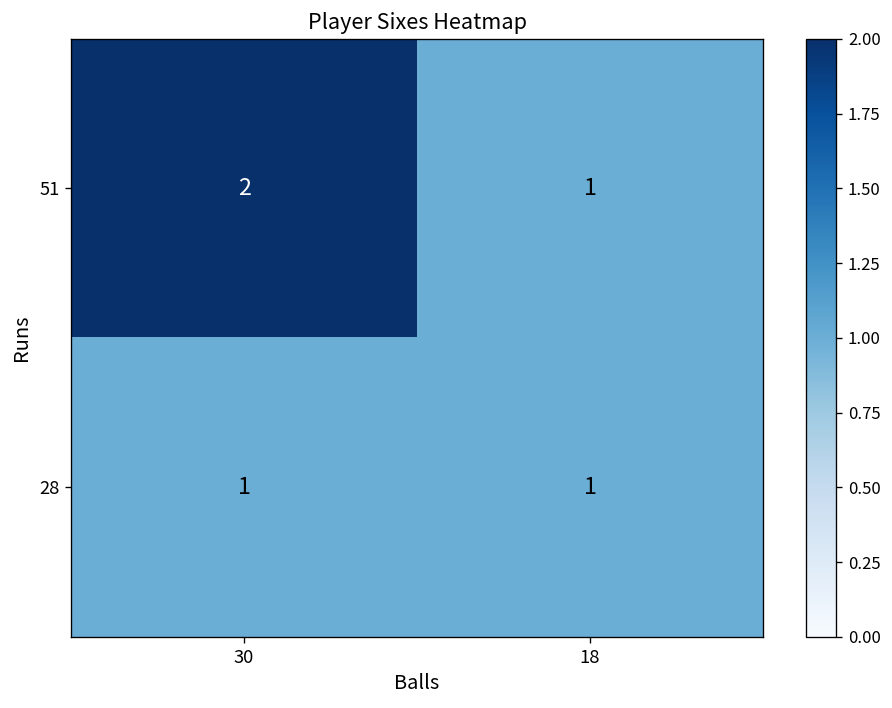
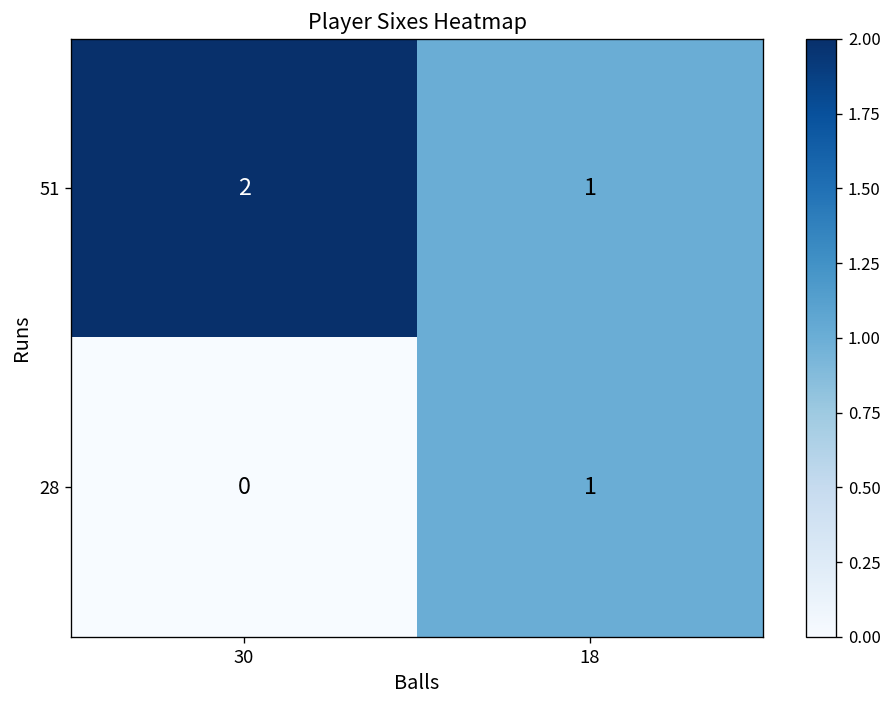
28, 30: 1 -> 0
